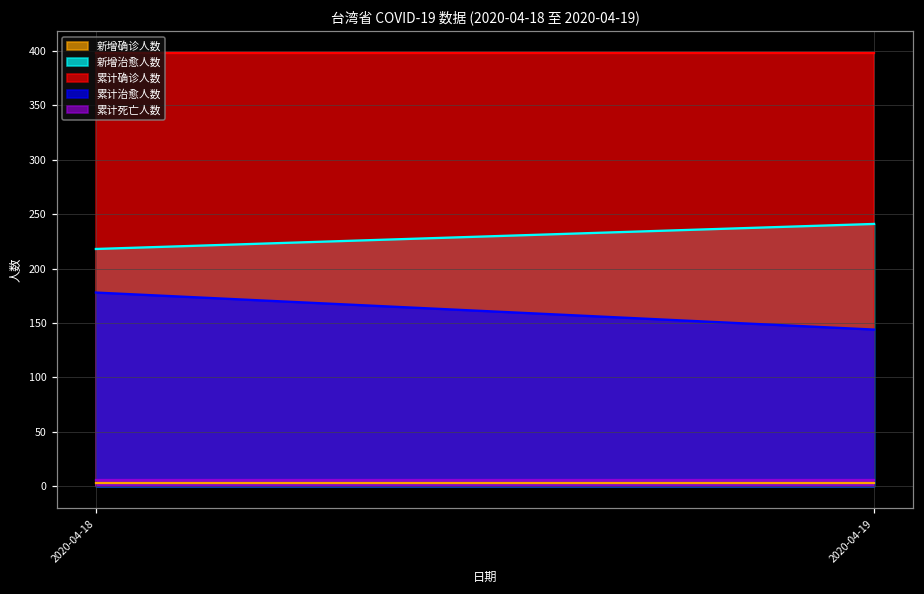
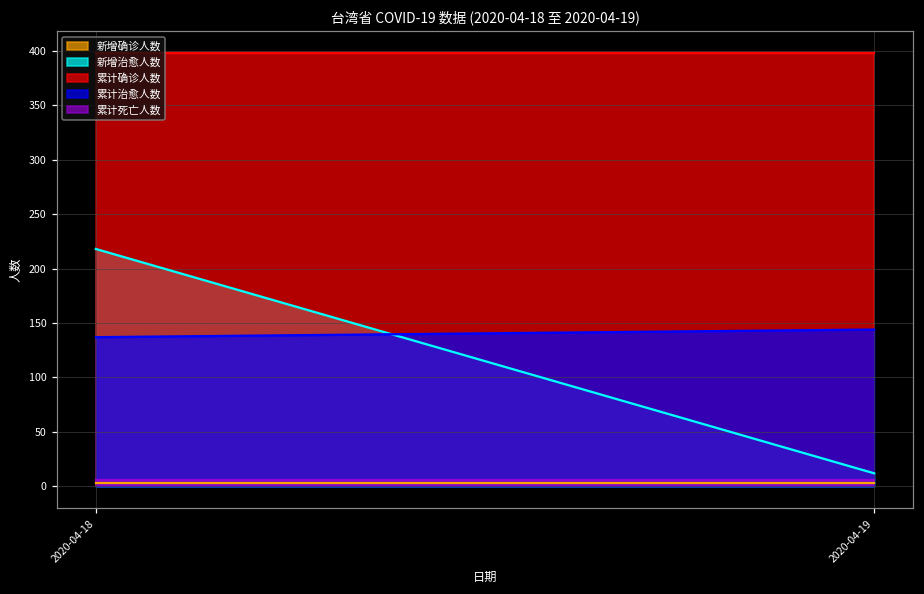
累计治愈人数, 2020-04-18: 180 -> 140
新增治愈人数, 2020-04-19: 240 -> 10
